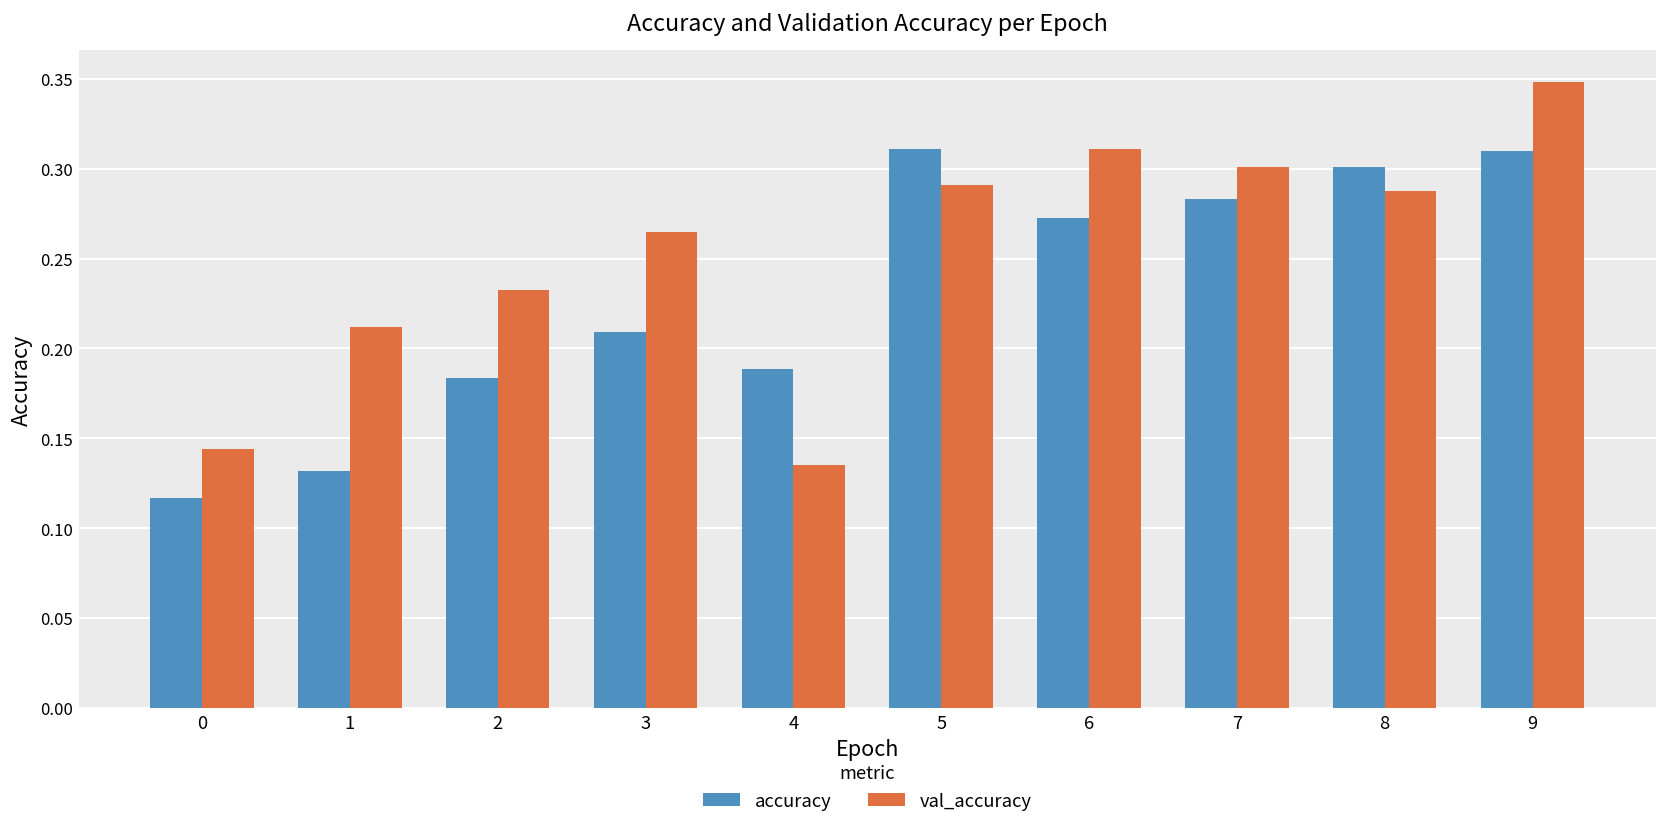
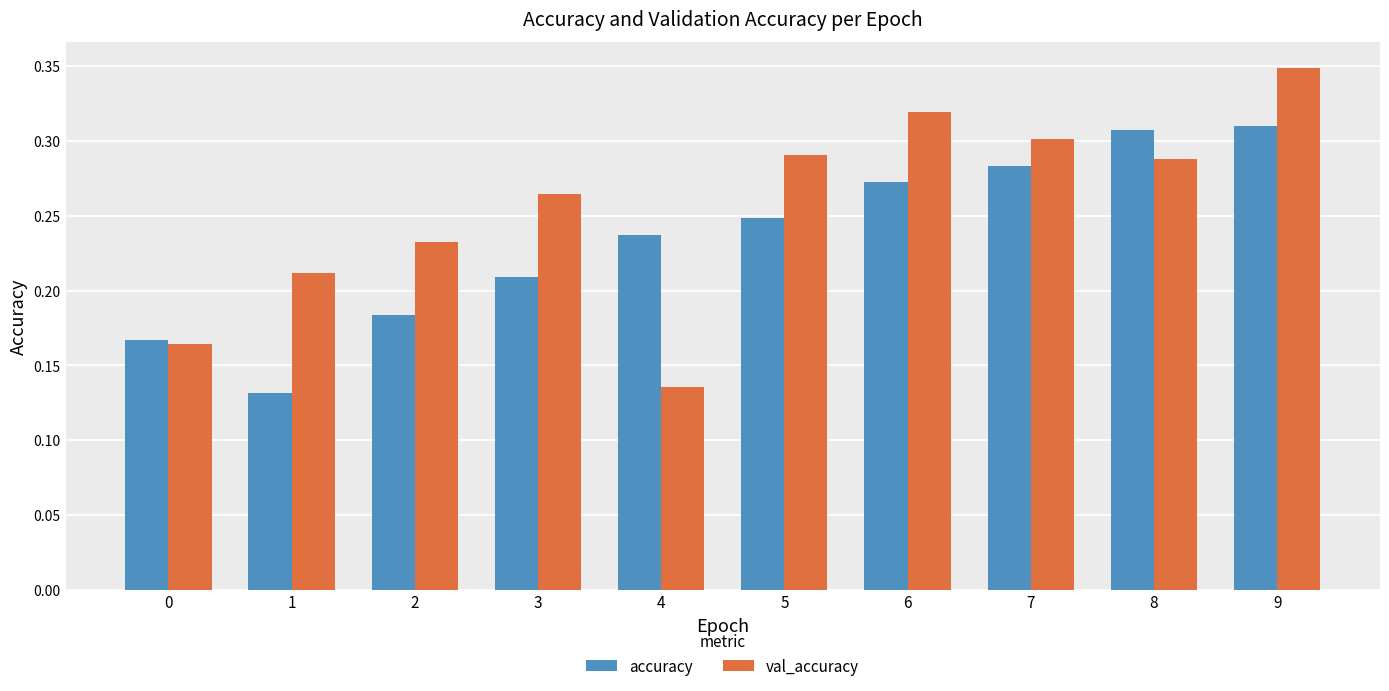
accuracy, 0: 0.117 -> 0.167
val_accuracy, 0: 0.144 -> 0.164
accuracy, 4: 0.189 -> 0.237
accuracy, 5: 0.311 -> 0.248
val_accuracy, 6: 0.311 -> 0.319
accuracy, 8: 0.301 -> 0.307
